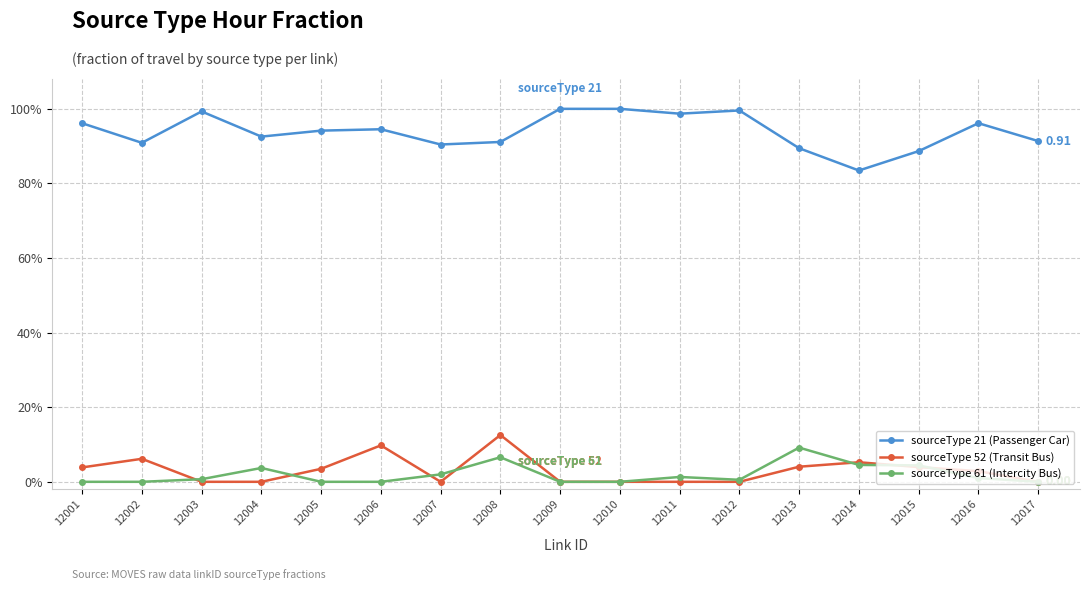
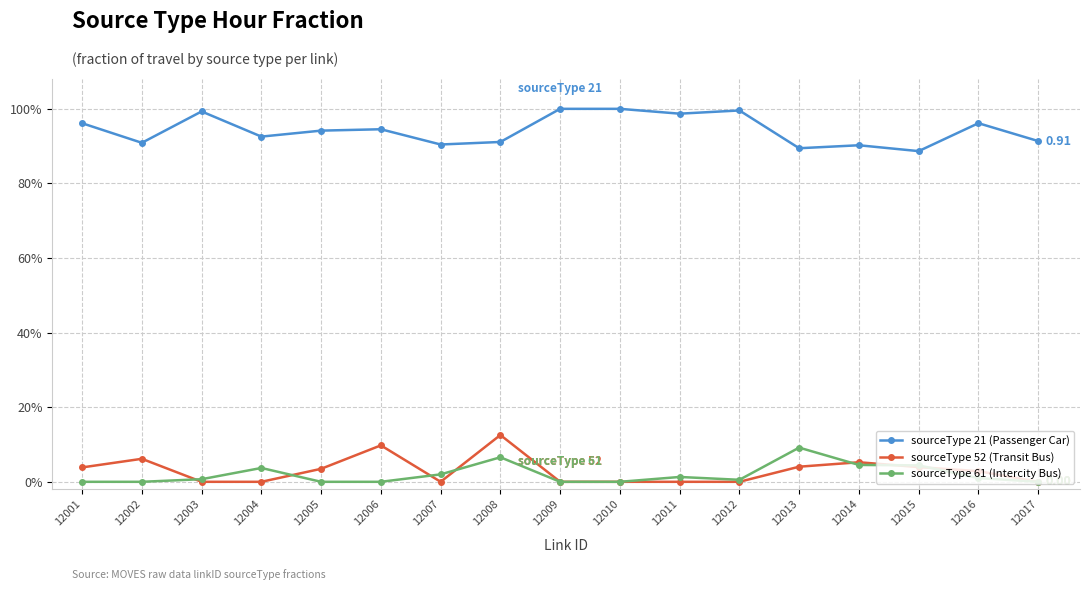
sourceType 21 (Passenger Car), 12014: 83% -> 90%
